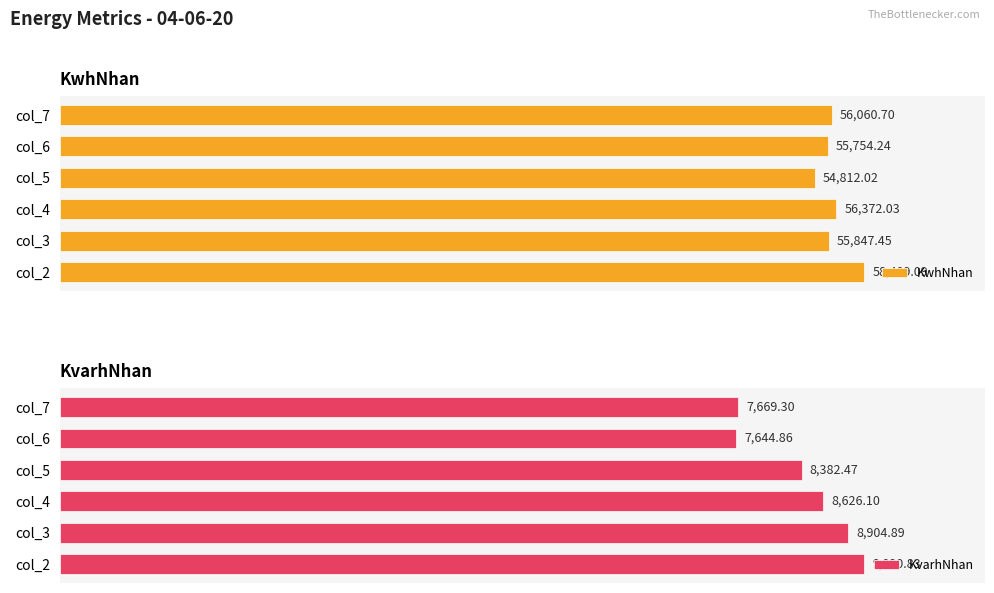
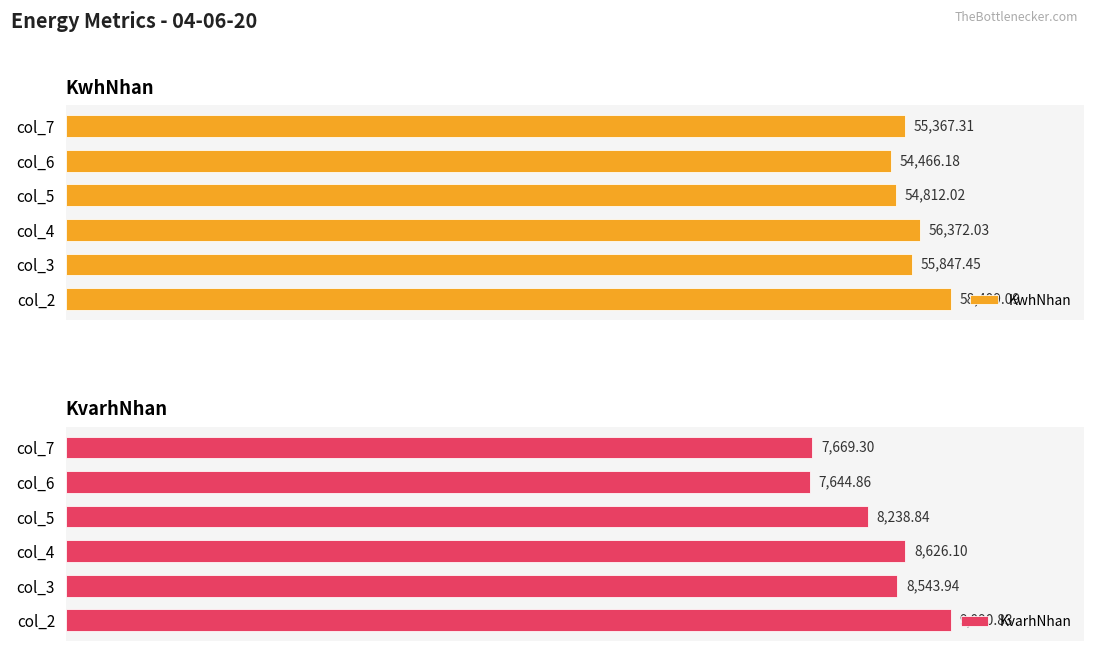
KwhNhan, col_7: 56,060.70 -> 55,367.31
KwhNhan, col_6: 55,754.24 -> 54,466.18
KvarhNhan, col_5: 8,382.47 -> 8,238.84
KvarhNhan, col_3: 8,904.89 -> 8,543.94
